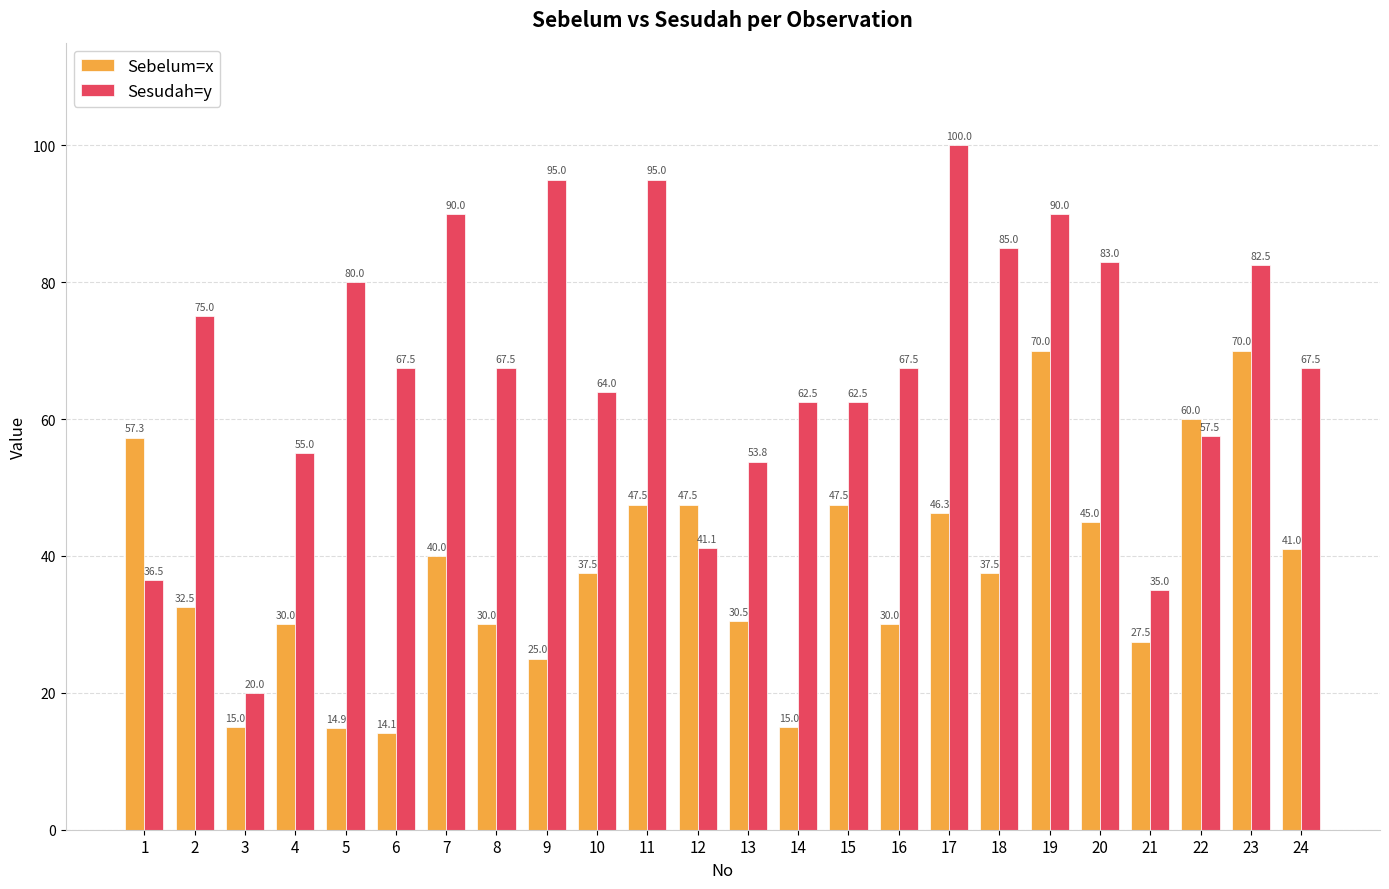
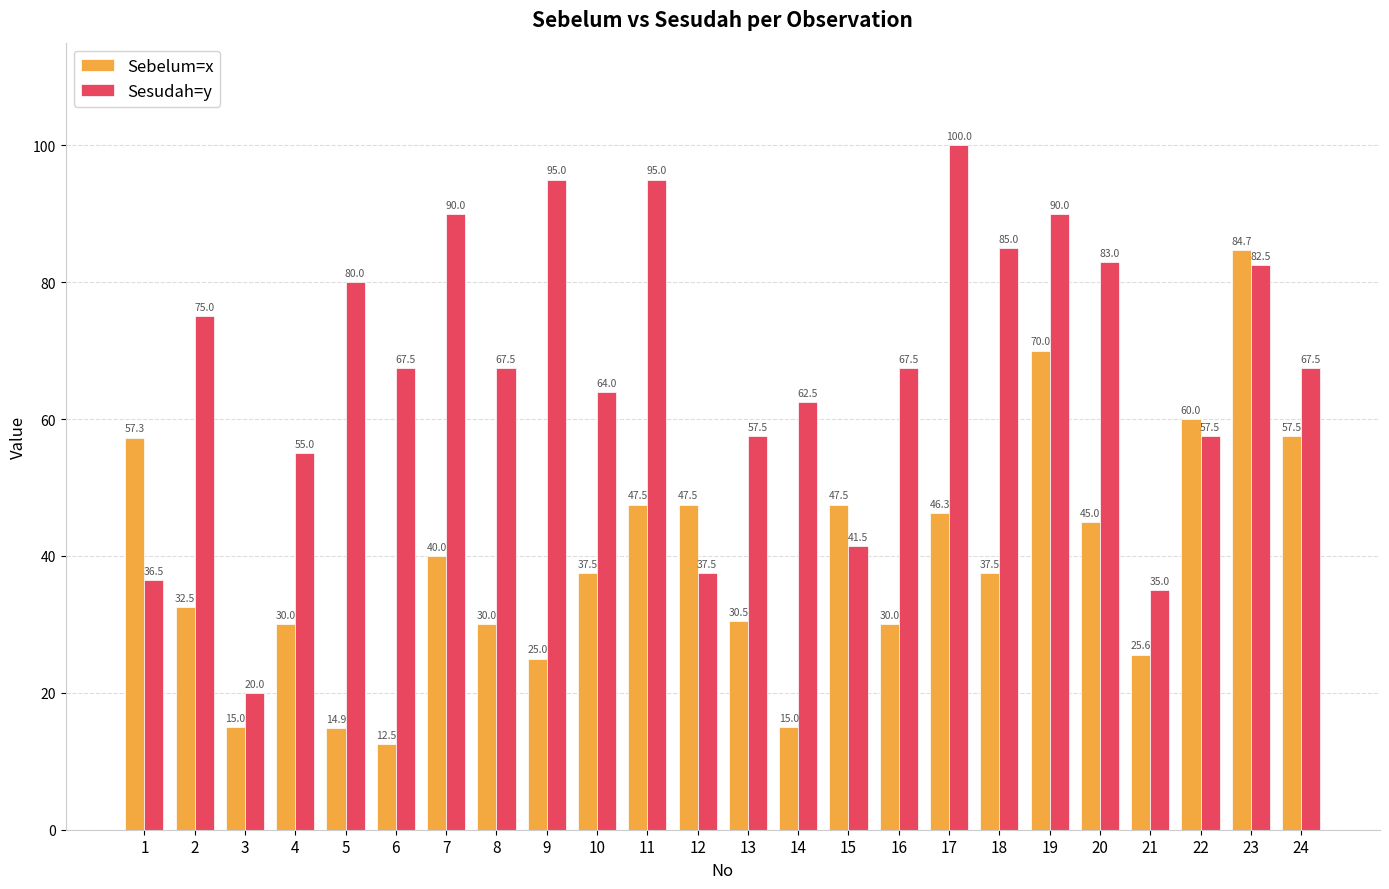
Sebelum=x, 6: 14.1 -> 12.5
Sesudah=y, 12: 41.1 -> 37.5
Sesudah=y, 13: 53.8 -> 57.5
Sesudah=y, 15: 62.5 -> 41.5
Sebelum=x, 21: 27.5 -> 25.6
Sebelum=x, 23: 70.0 -> 84.7
Sebelum=x, 24: 41.0 -> 57.5
